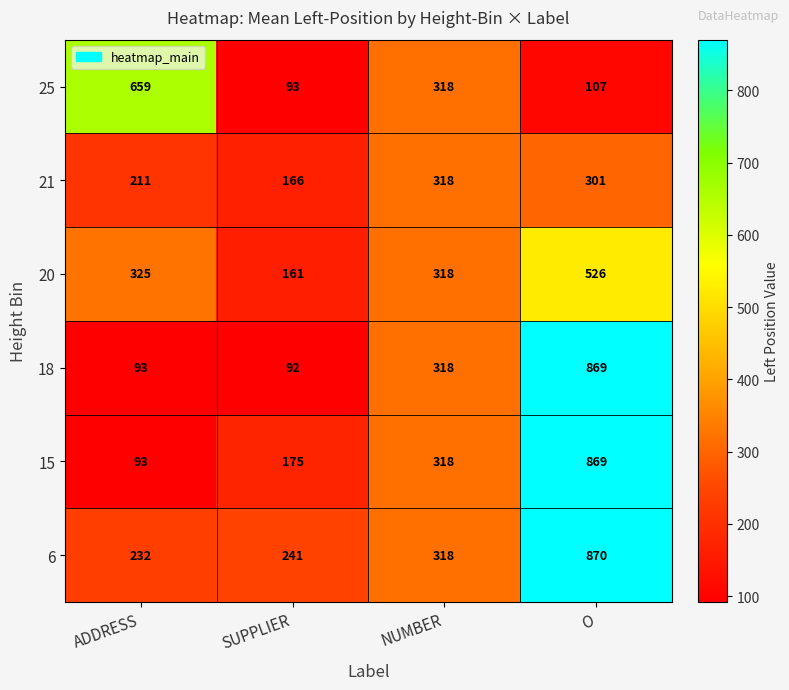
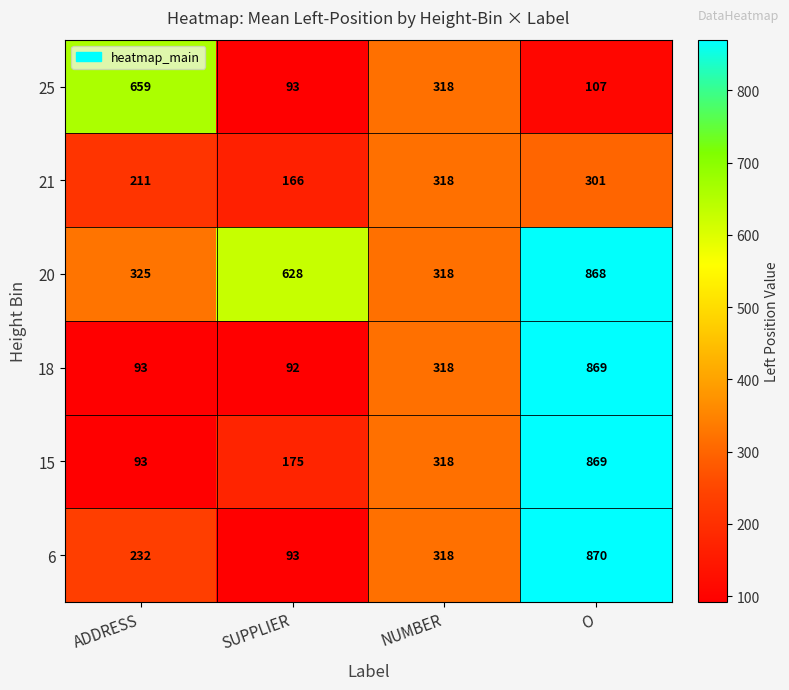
20, SUPPLIER: 161 -> 628
20, O: 526 -> 868
6, SUPPLIER: 241 -> 93
